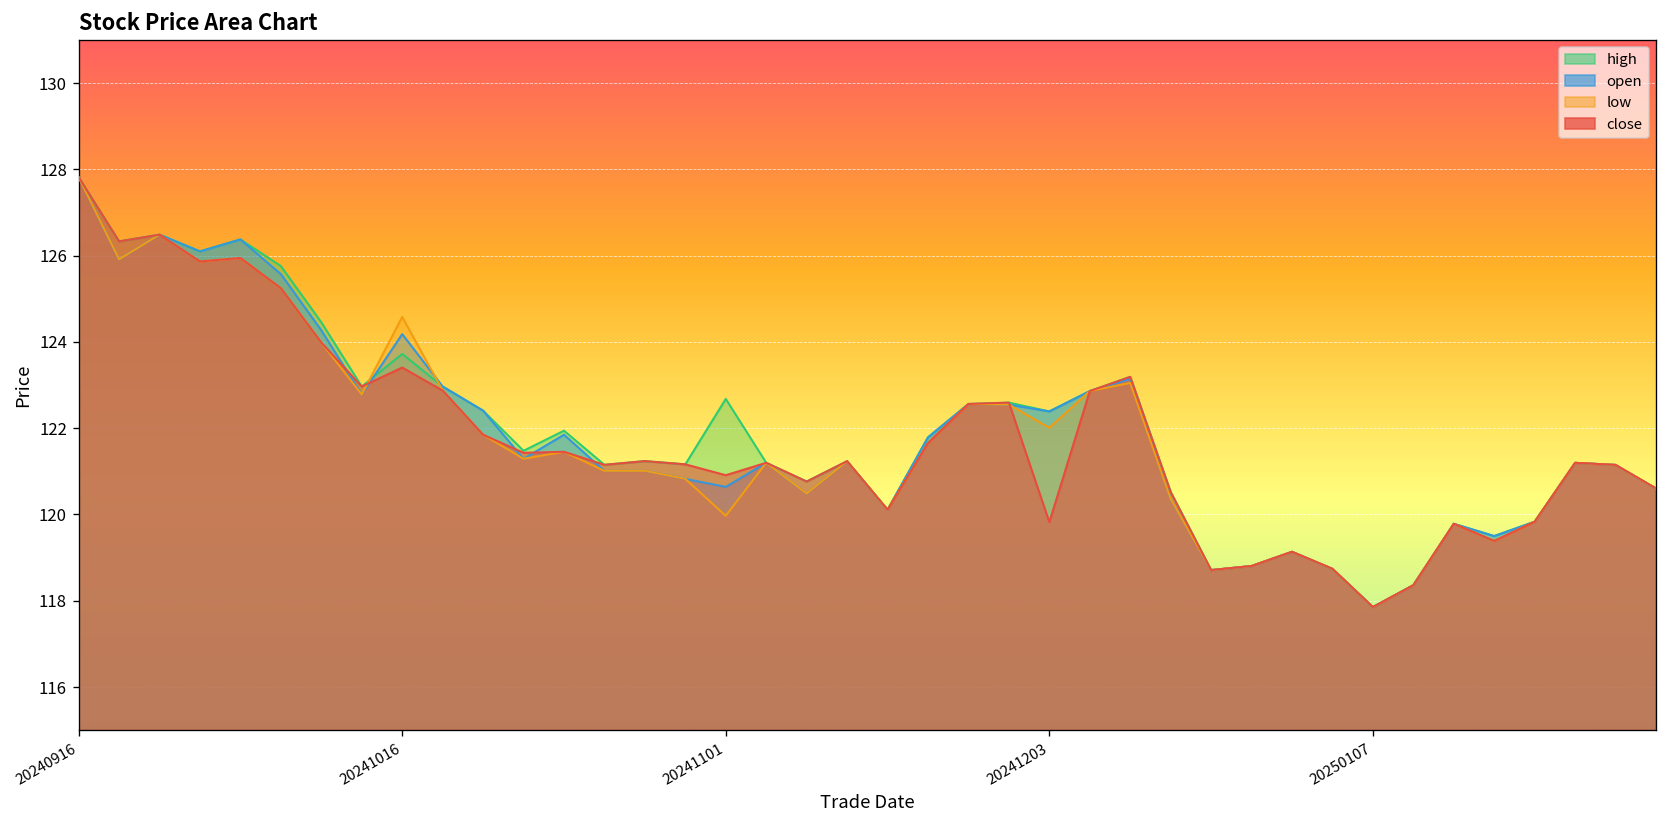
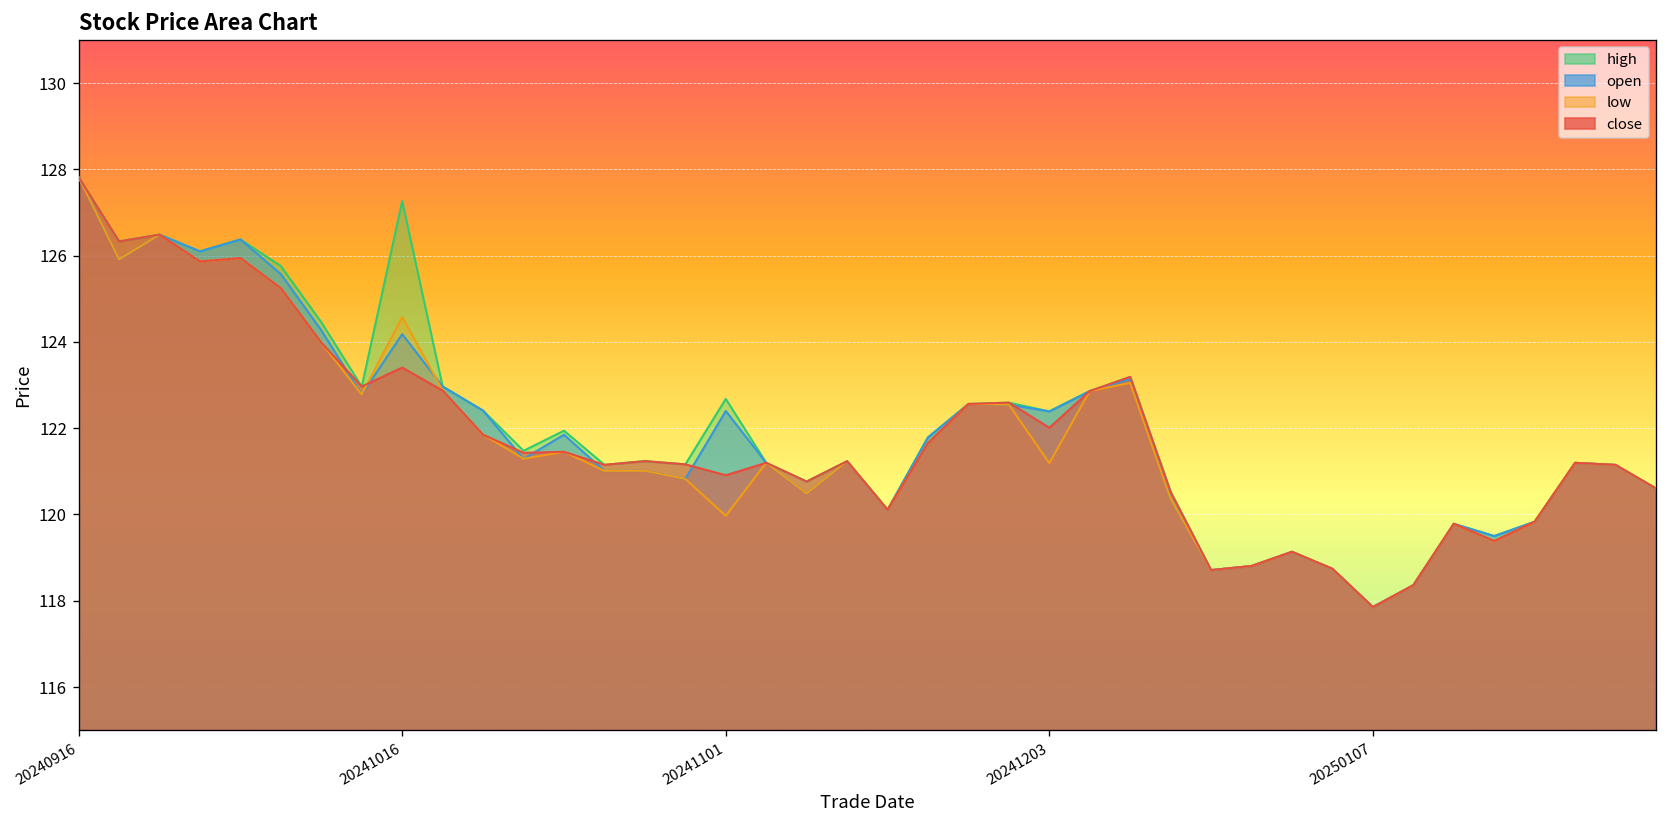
high, 20241016: 123.7 -> 127.3
open, 20241101: 120.6 -> 122.4
low, 20241203: 122.0 -> 121.2
close, 20241203: 119.8 -> 122.0
